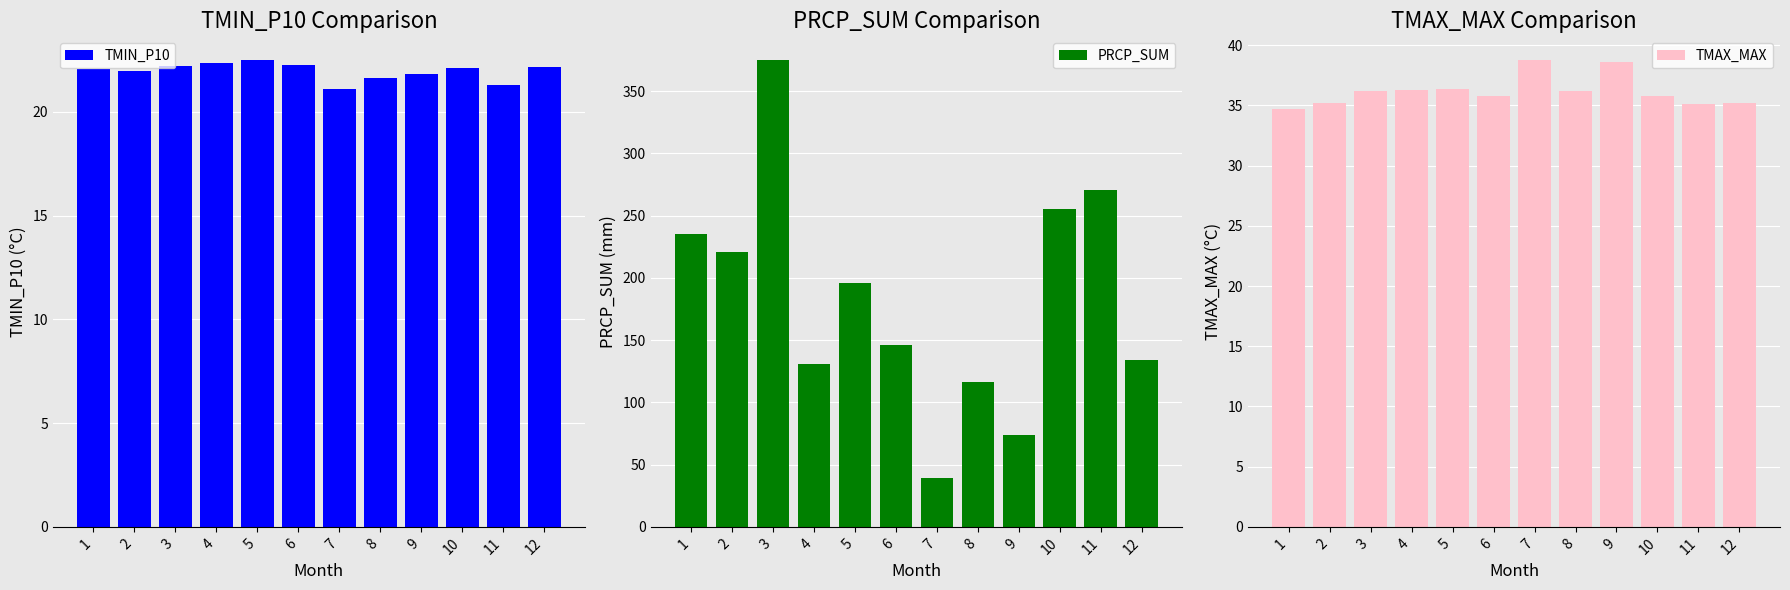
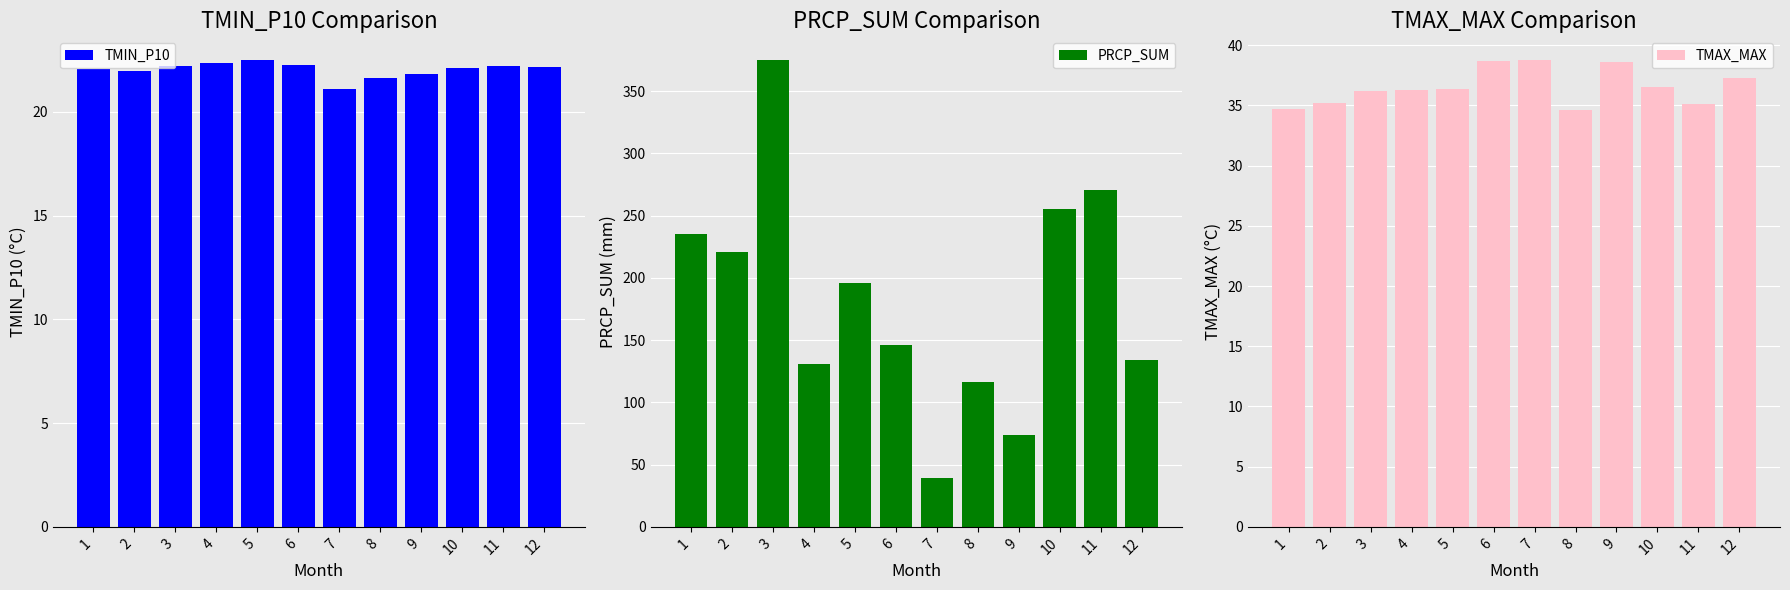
TMIN_P10 Comparison, 11: 21.3 -> 22.2
TMAX_MAX Comparison, 6: 35.8 -> 38.7
TMAX_MAX Comparison, 8: 36.2 -> 34.6
TMAX_MAX Comparison, 10: 35.8 -> 36.5
TMAX_MAX Comparison, 12: 35.2 -> 37.3
